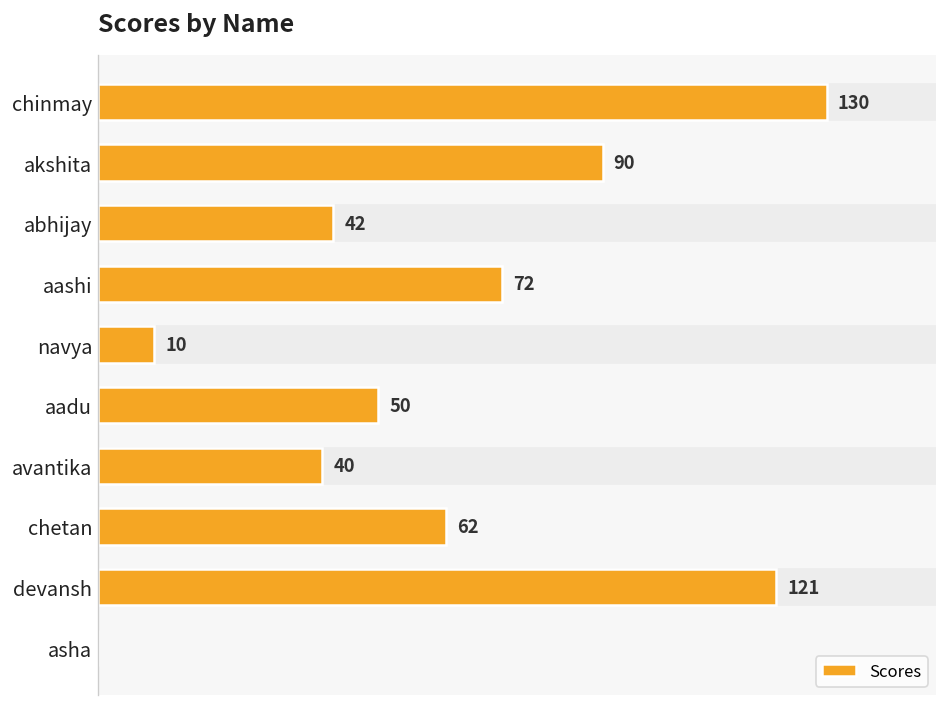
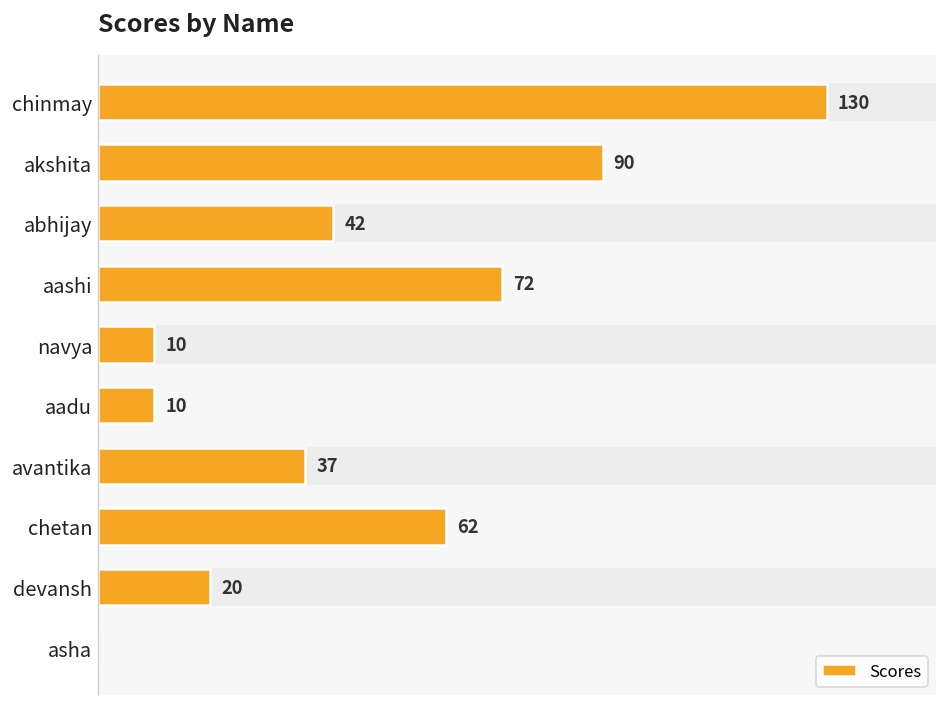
aadu: 50 -> 10
avantika: 40 -> 37
devansh: 121 -> 20
